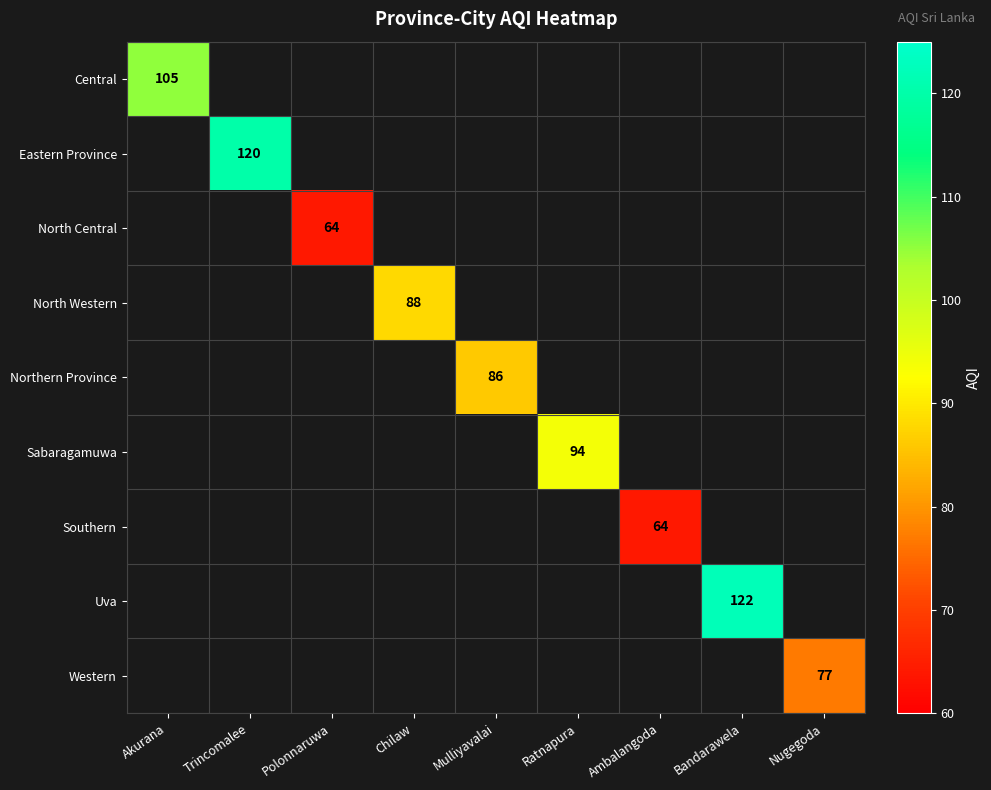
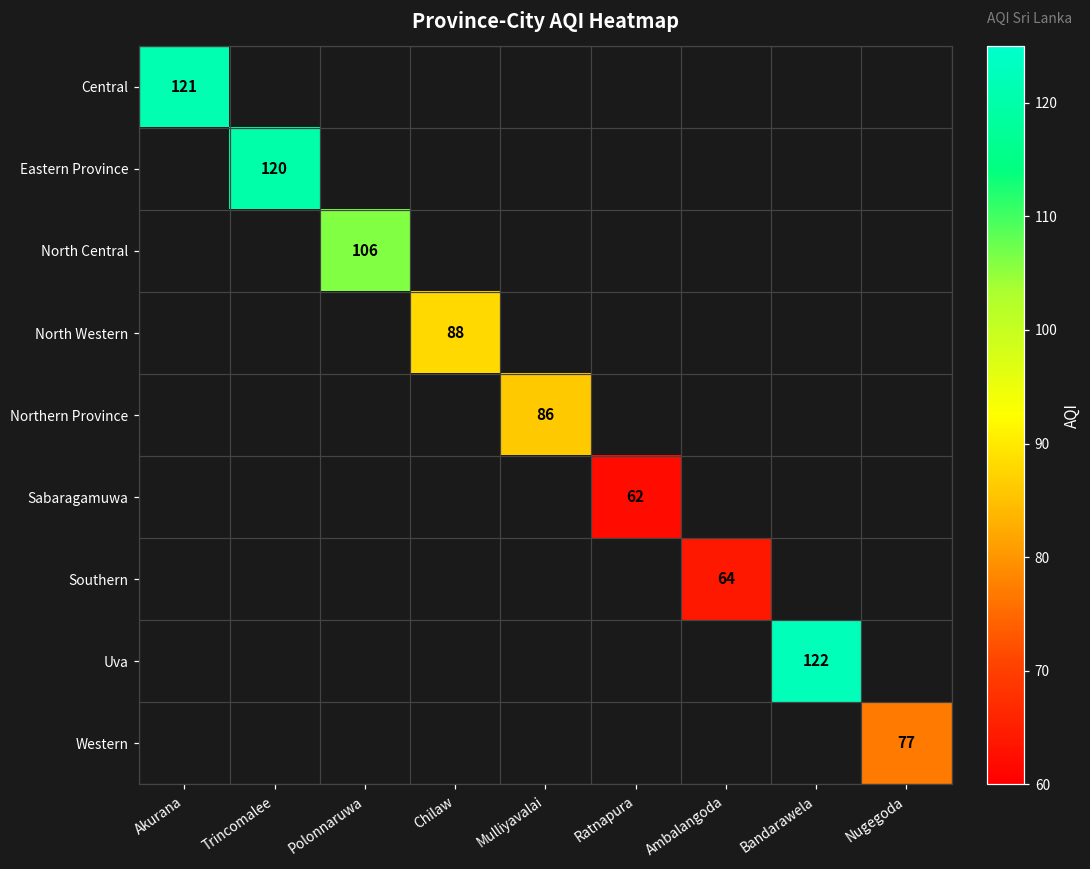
Central, Akurana: 105 -> 121
North Central, Polonnaruwa: 64 -> 106
Sabaragamuwa, Ratnapura: 94 -> 62
